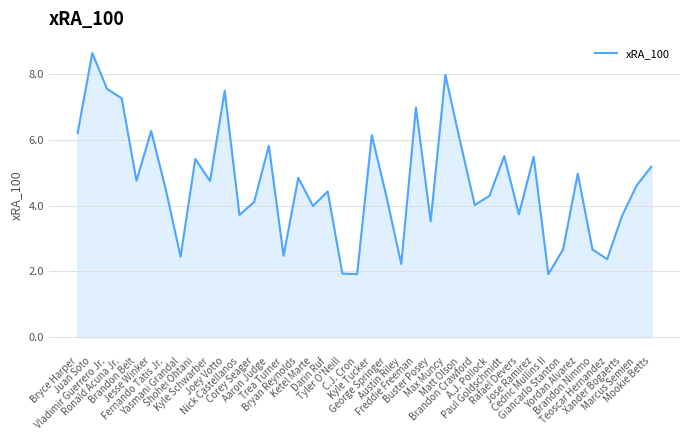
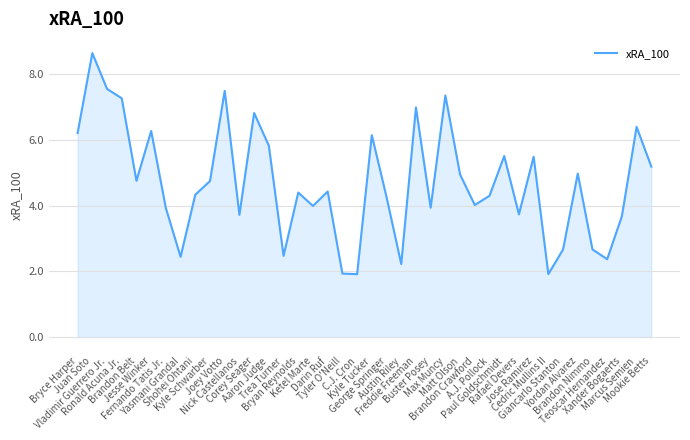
Fernando Tatis Jr.: 4.5 -> 3.9
Shohei Ohtani: 5.4 -> 4.3
Corey Seager: 4.1 -> 6.8
Bryan Reynolds: 4.8 -> 4.4
Buster Posey: 3.5 -> 3.9
Max Muncy: 8.0 -> 7.4
Matt Olson: 6.0 -> 4.9
Marcus Semien: 4.6 -> 6.4
